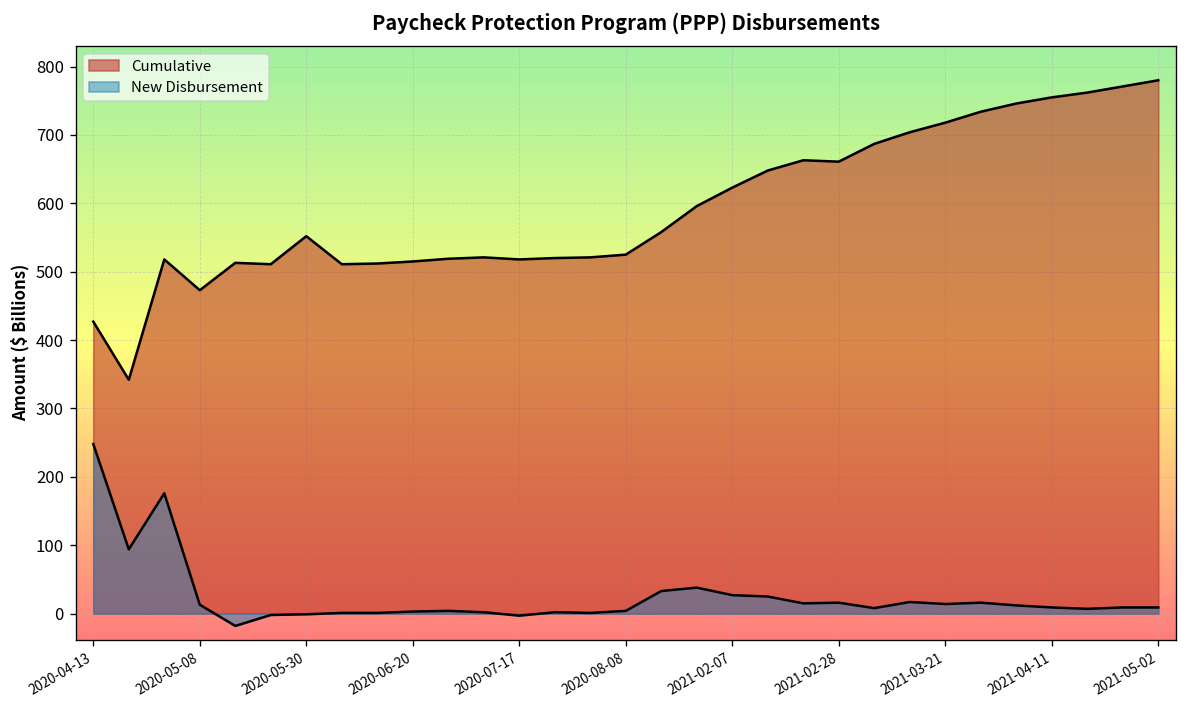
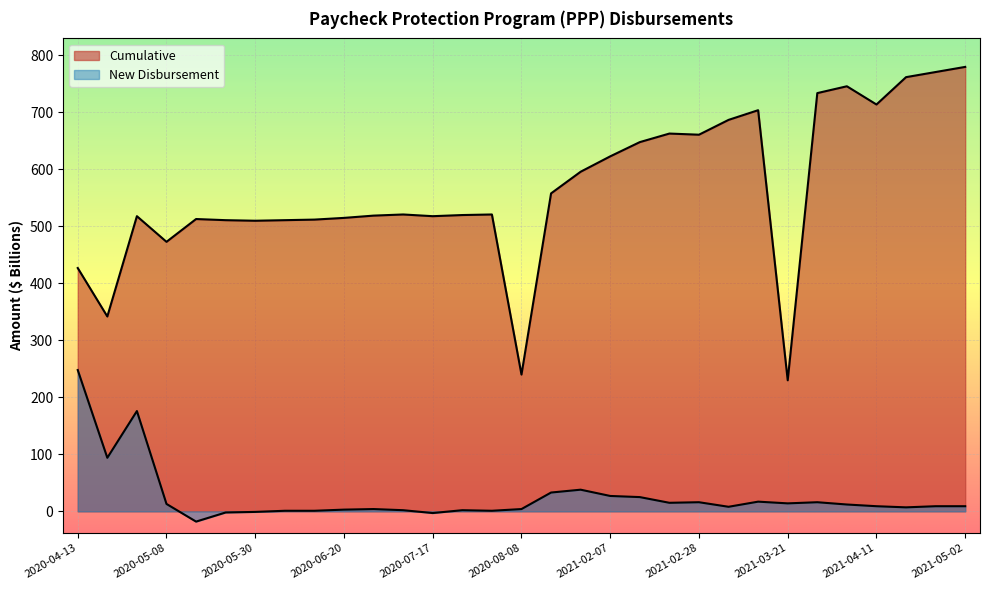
Cumulative, 2020-05-30: 550 -> 510
Cumulative, 2020-08-08: 530 -> 240
Cumulative, 2021-03-21: 720 -> 230
Cumulative, 2021-04-11: 760 -> 710
